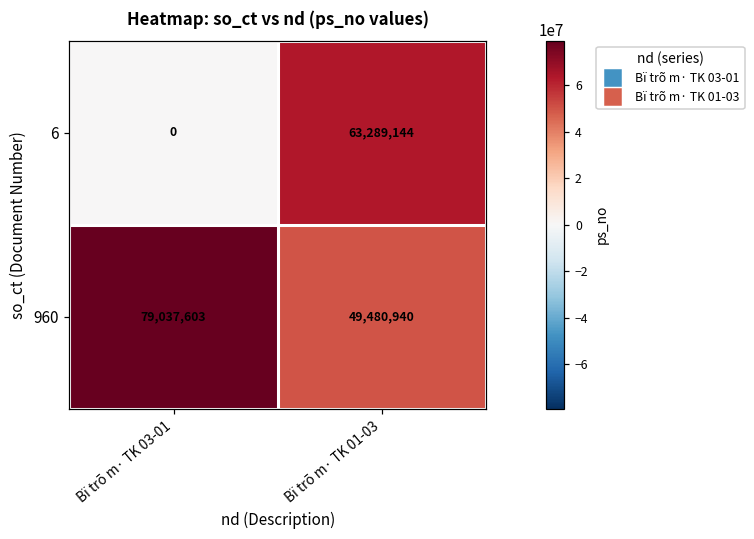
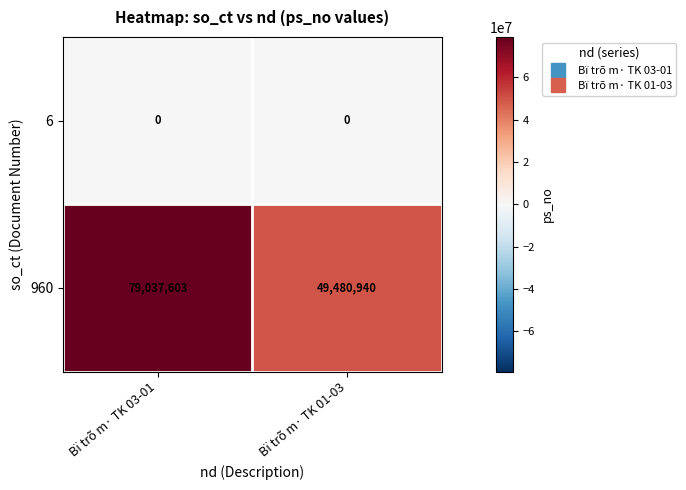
6, Bï trõ m· TK 01-03: 63,289,144 -> 0
